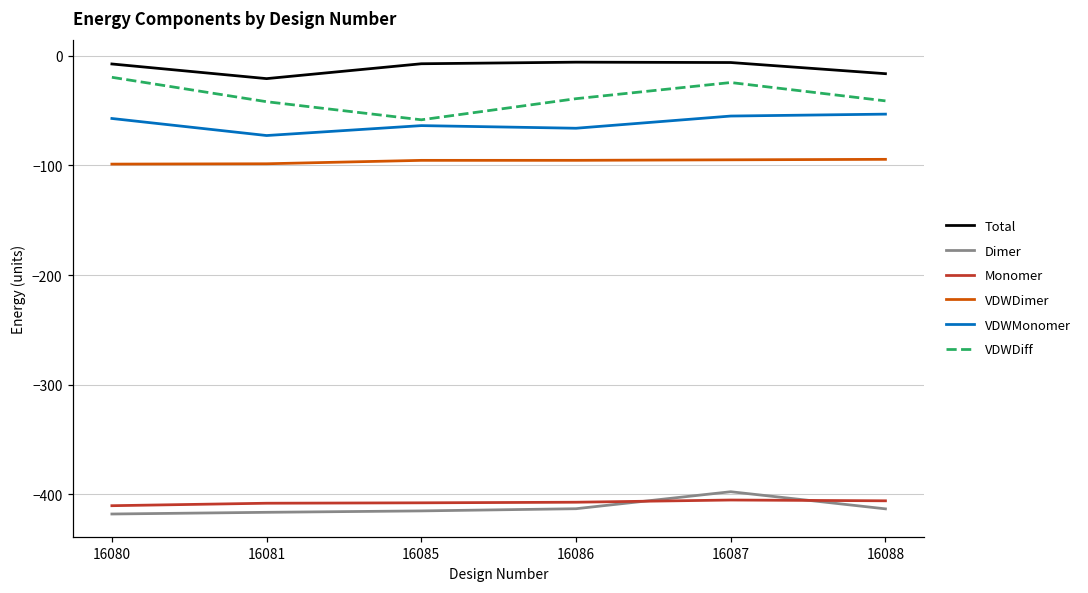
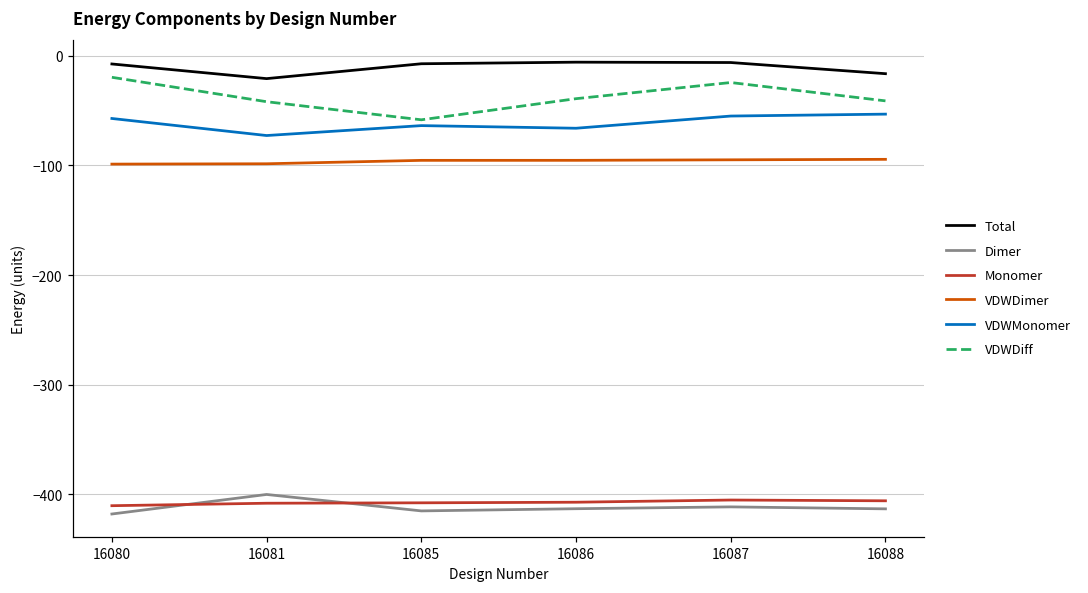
Dimer, 16081: -420 -> -400
Dimer, 16087: -400 -> -410
